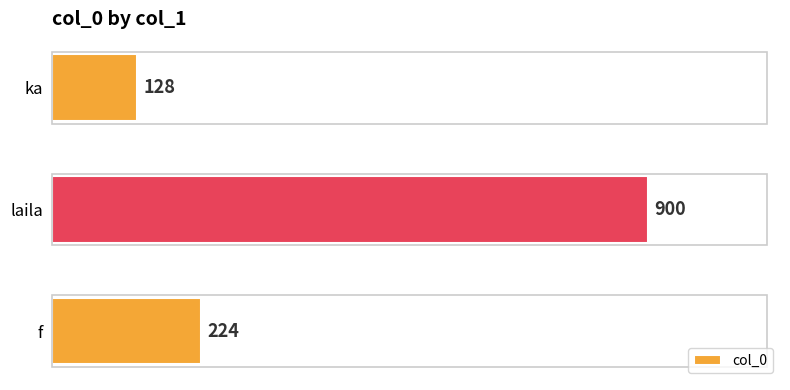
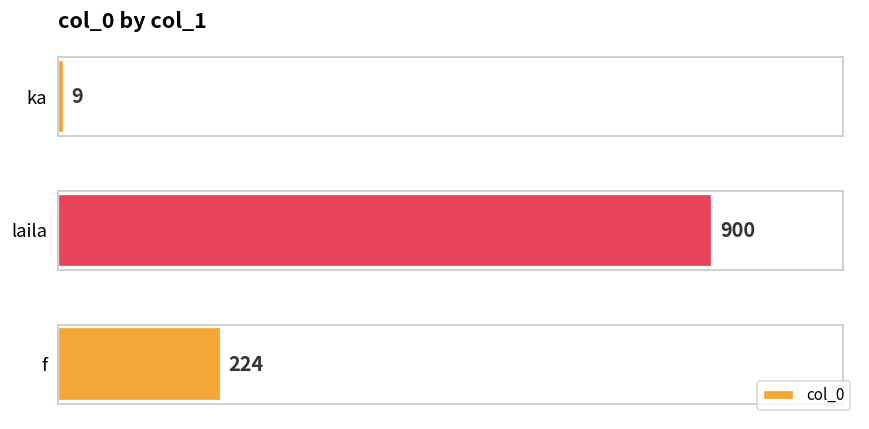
ka: 128 -> 9
